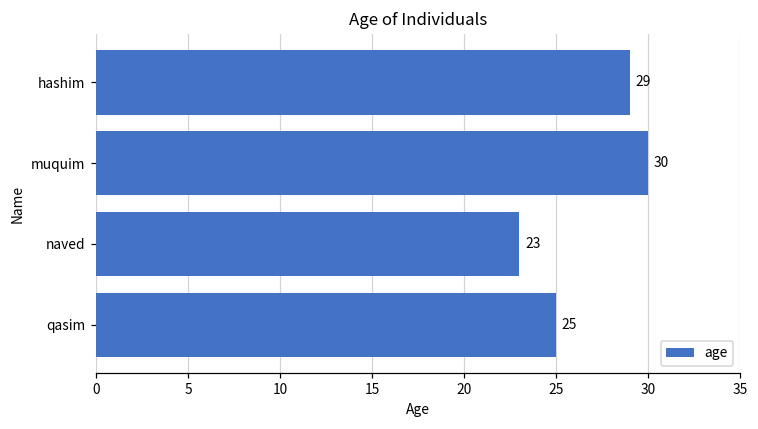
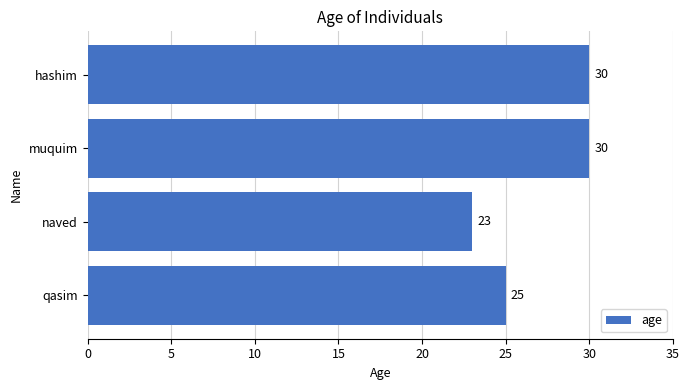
hashim: 29 -> 30
